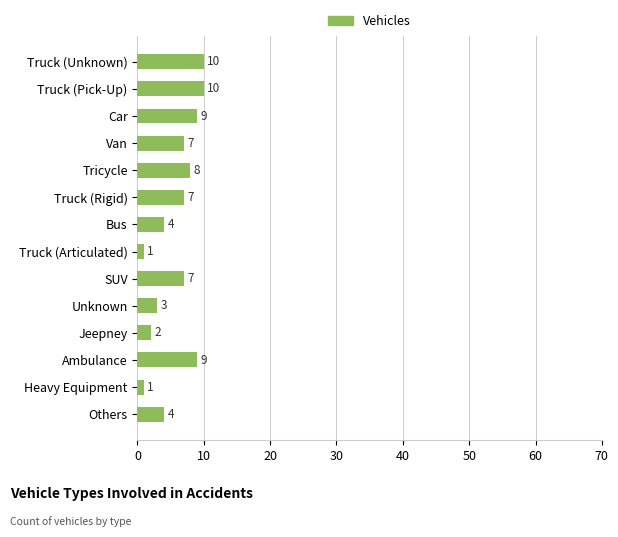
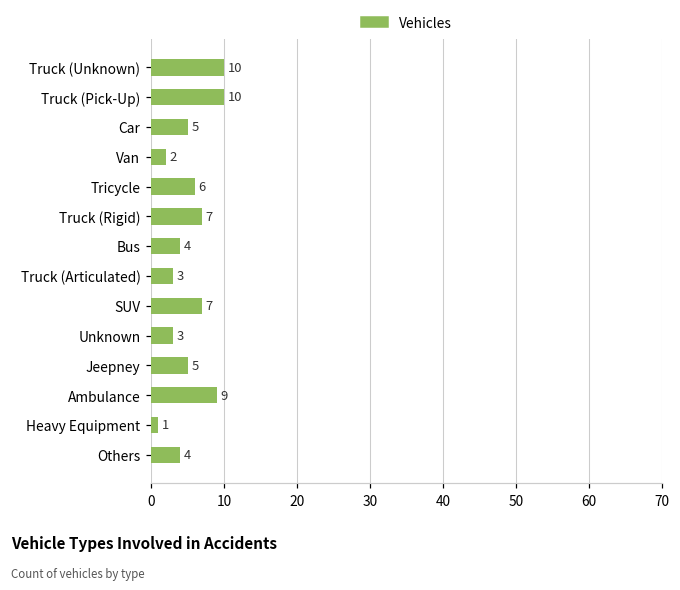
Car: 9 -> 5
Van: 7 -> 2
Tricycle: 8 -> 6
Truck (Articulated): 1 -> 3
Jeepney: 2 -> 5
